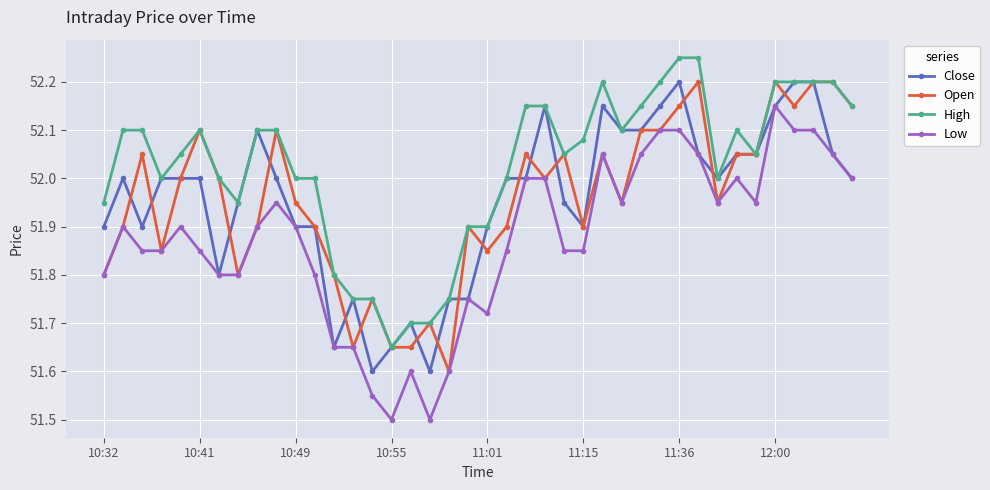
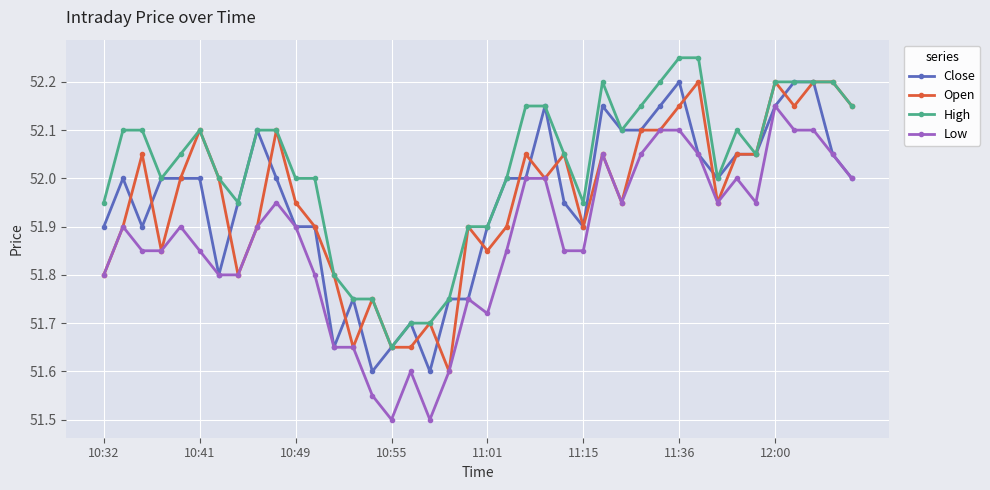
High, 11:15: 52.08 -> 51.95
